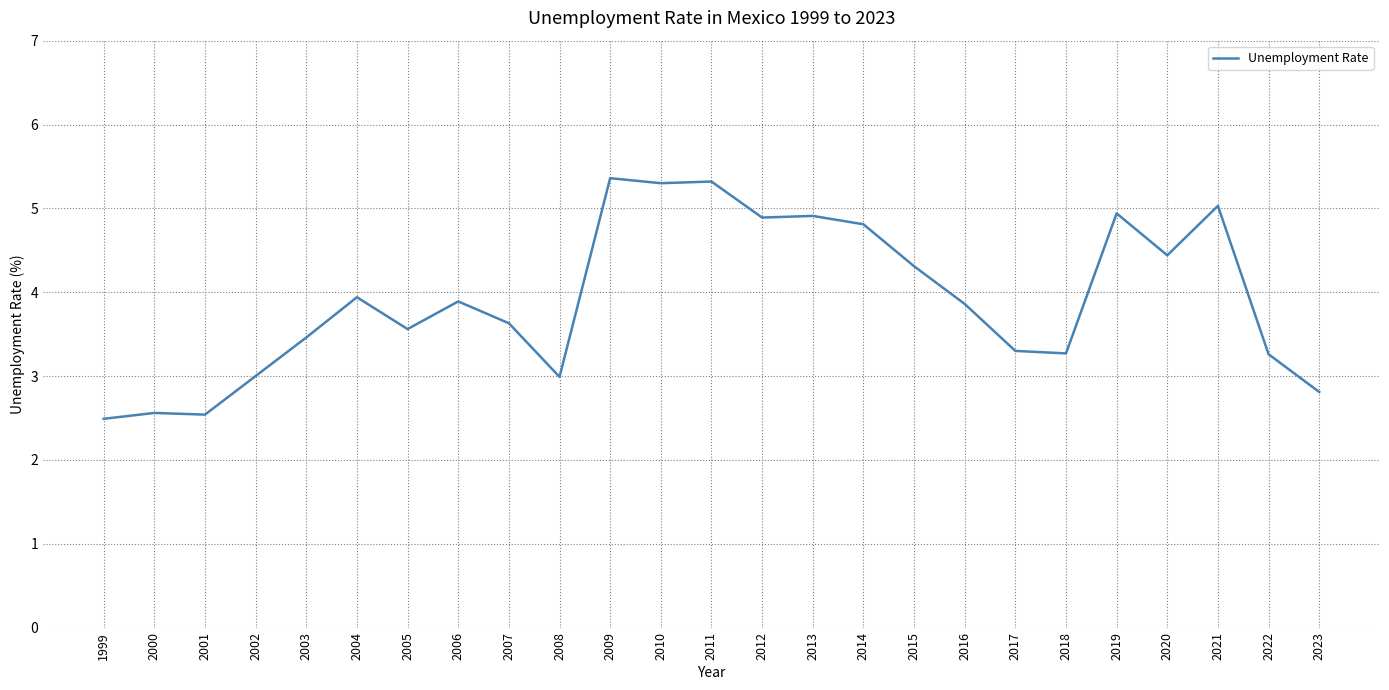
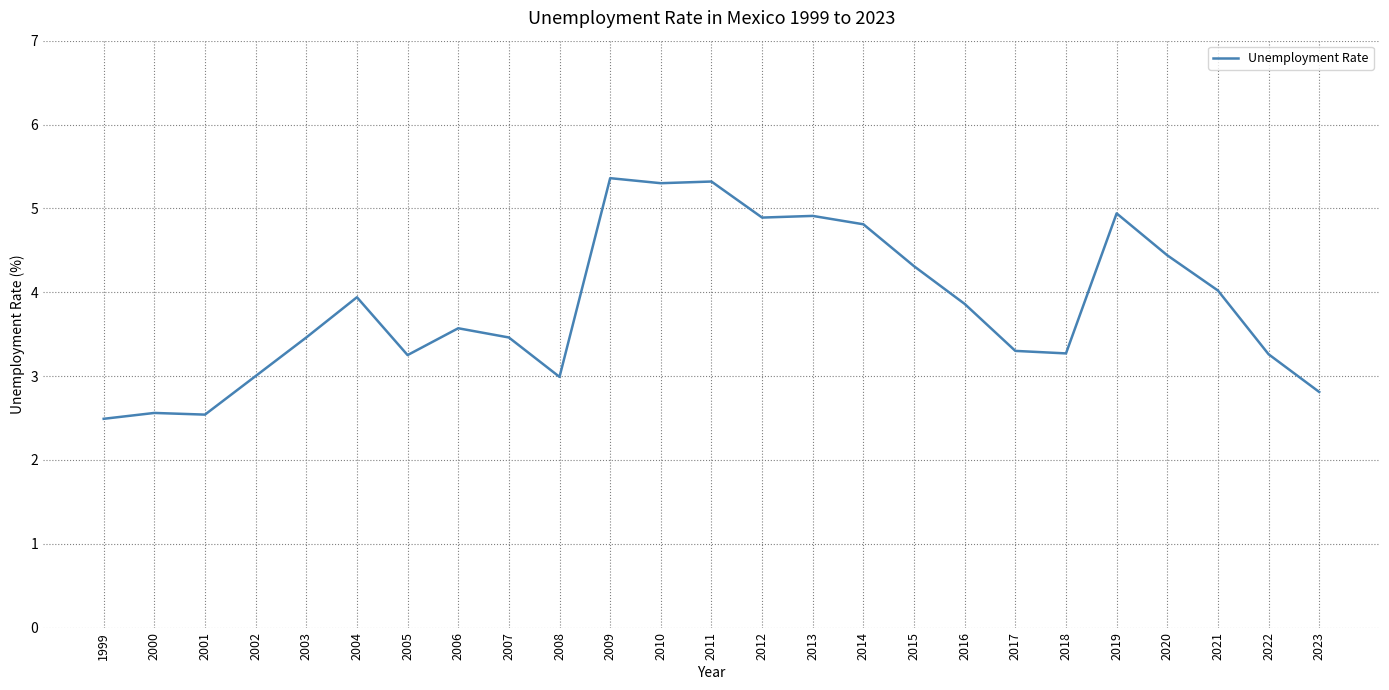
2005: 3.6 -> 3.3
2006: 3.9 -> 3.6
2007: 3.6 -> 3.5
2021: 5.0 -> 4.0
